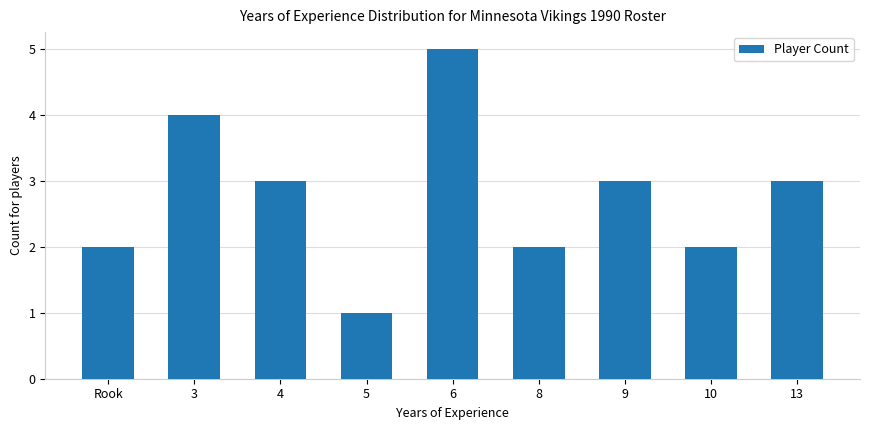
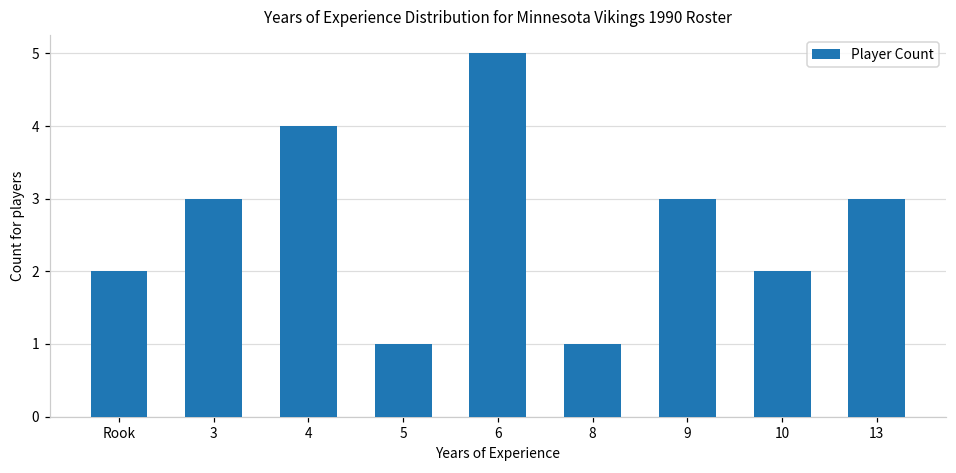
3: 4 -> 3
4: 3 -> 4
8: 2 -> 1
